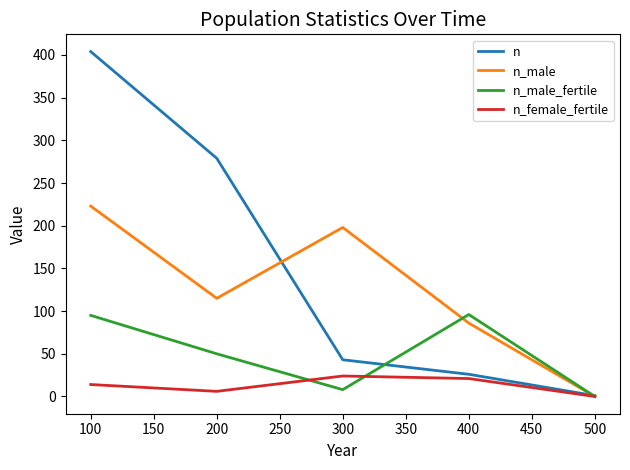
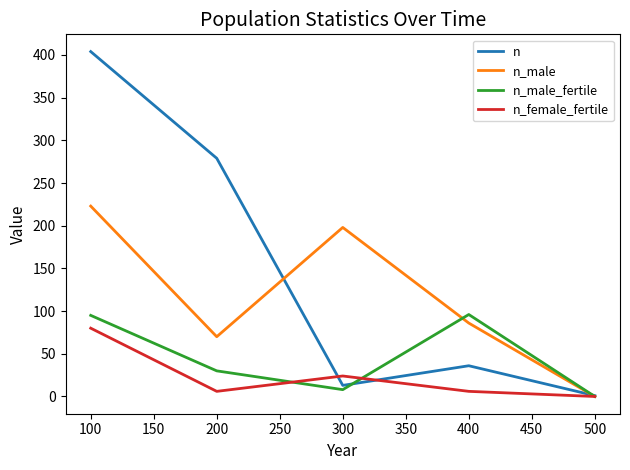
n_female_fertile, 100: 10 -> 80
n_male, 200: 120 -> 70
n_male_fertile, 200: 50 -> 30
n, 300: 40 -> 10
n, 400: 30 -> 40
n_female_fertile, 400: 20 -> 10
